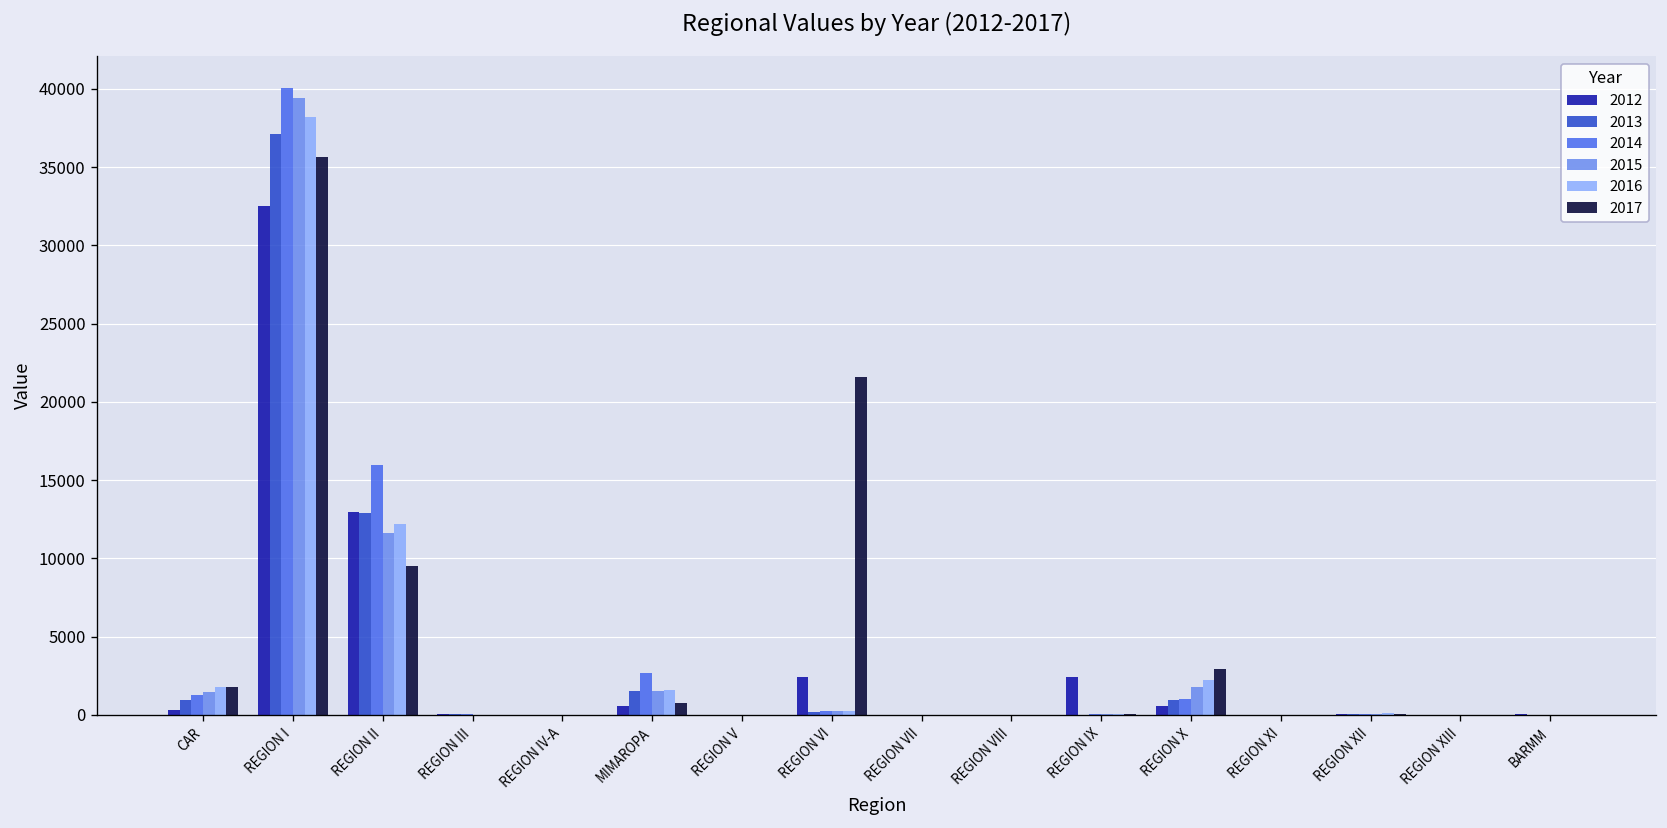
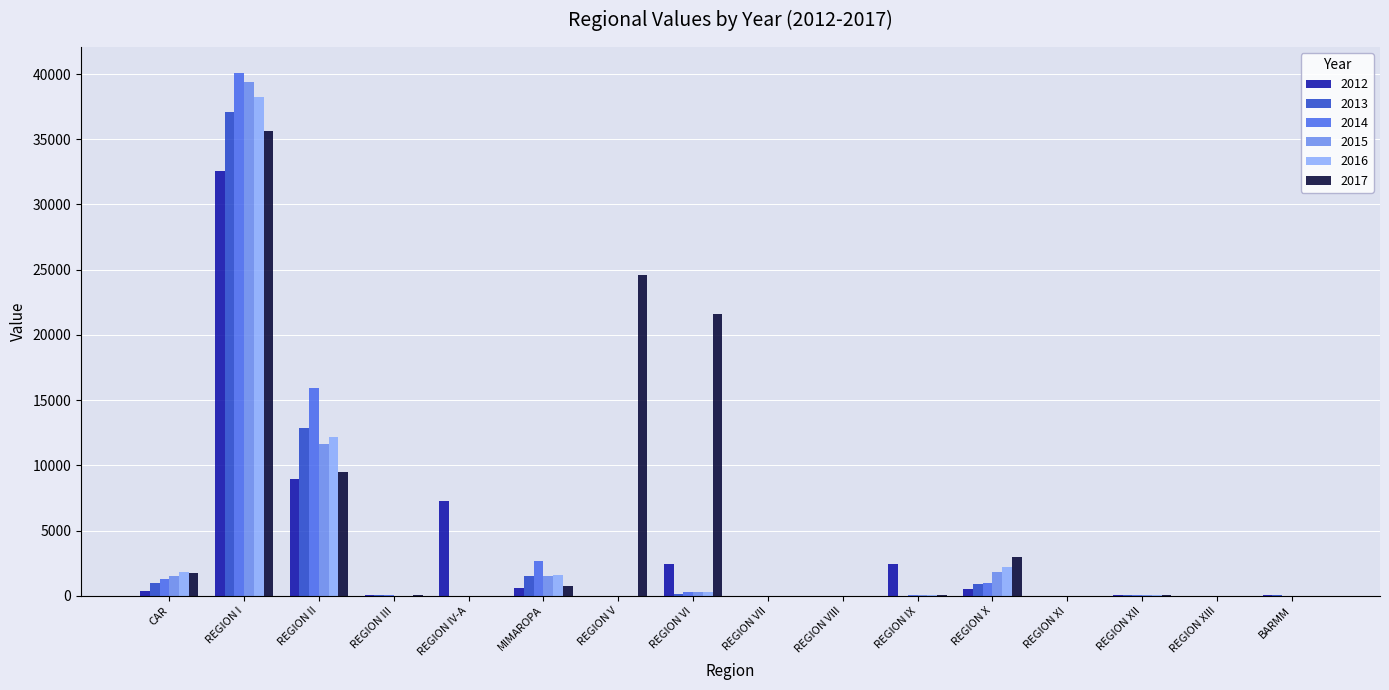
2012, REGION II: 13000 -> 8900
2012, REGION IV-A: 0 -> 7300
2017, REGION V: 0 -> 24600
